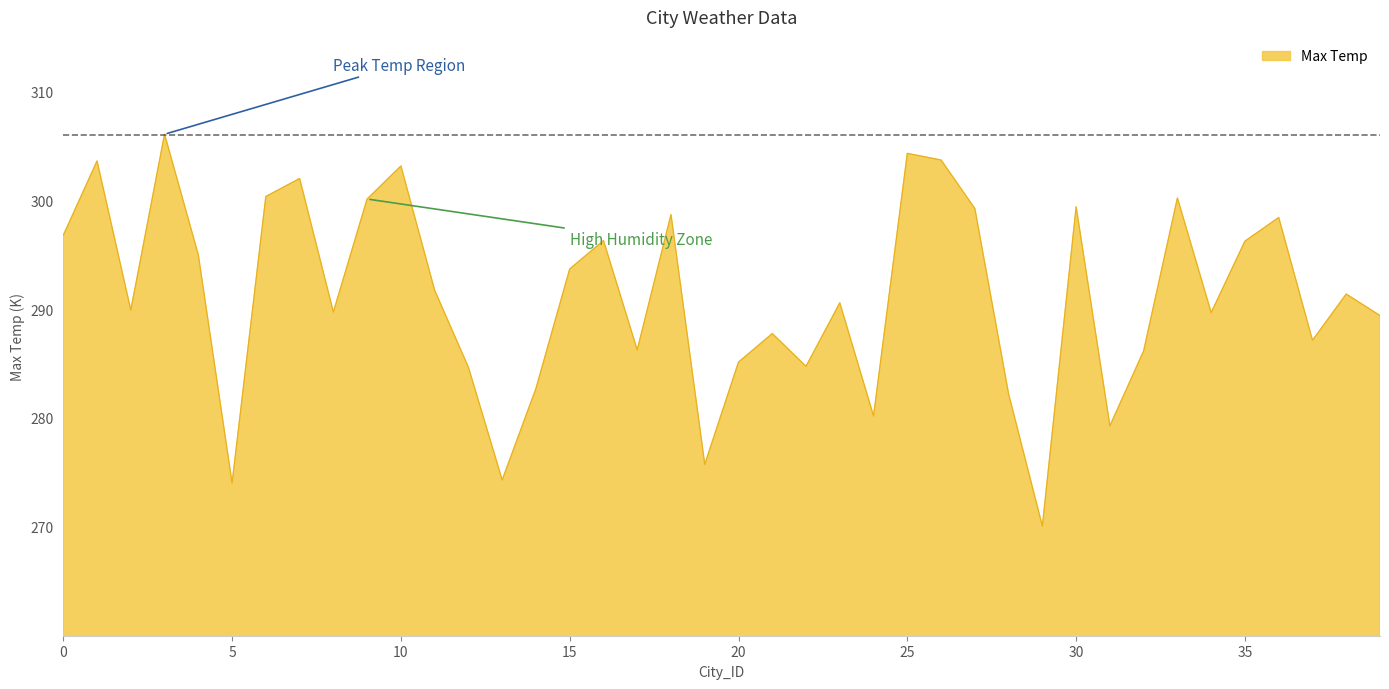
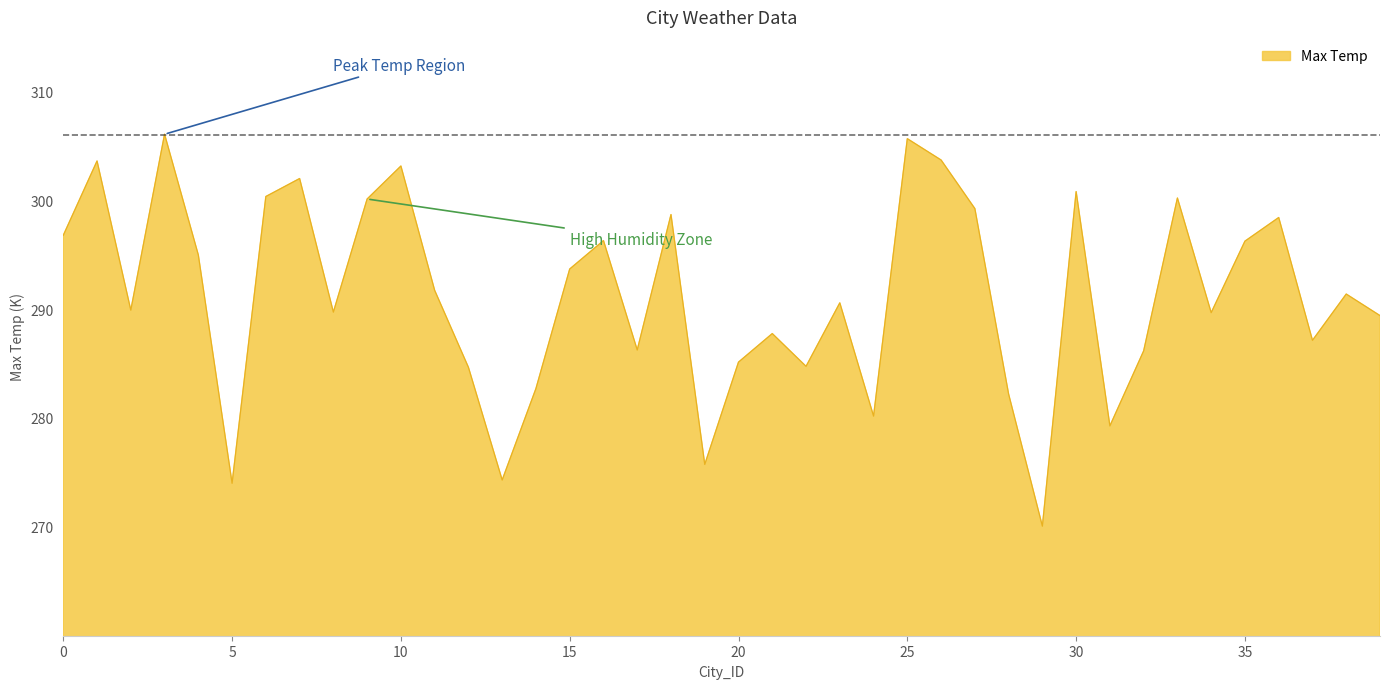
25: 304.3 -> 305.7
30: 299.4 -> 300.8
